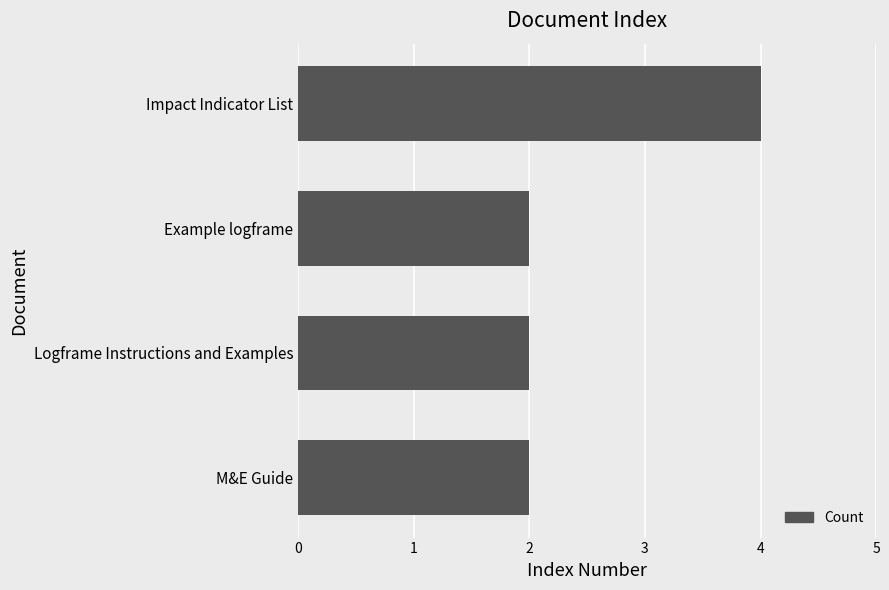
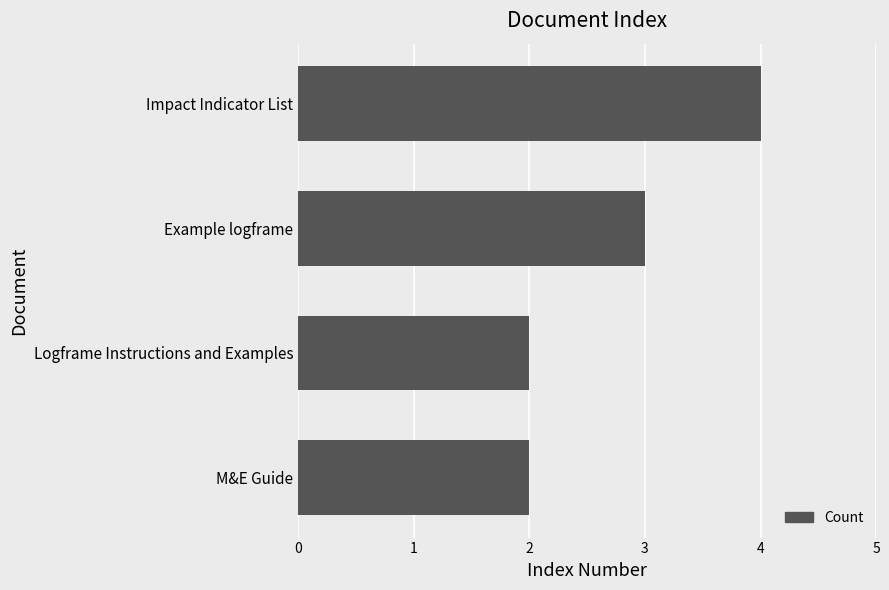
Example logframe: 2 -> 3
